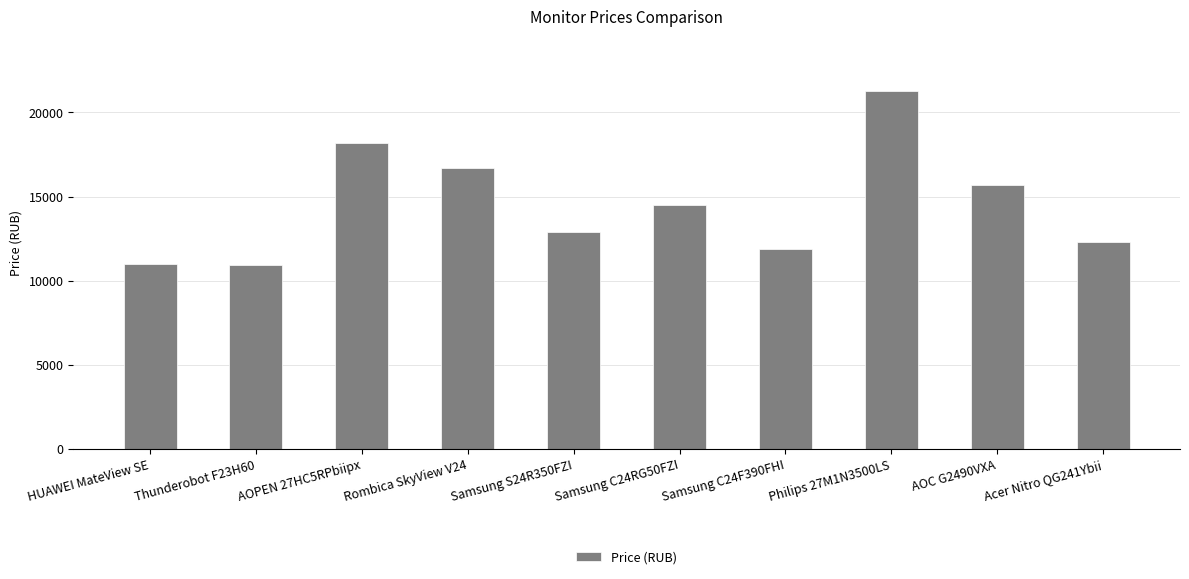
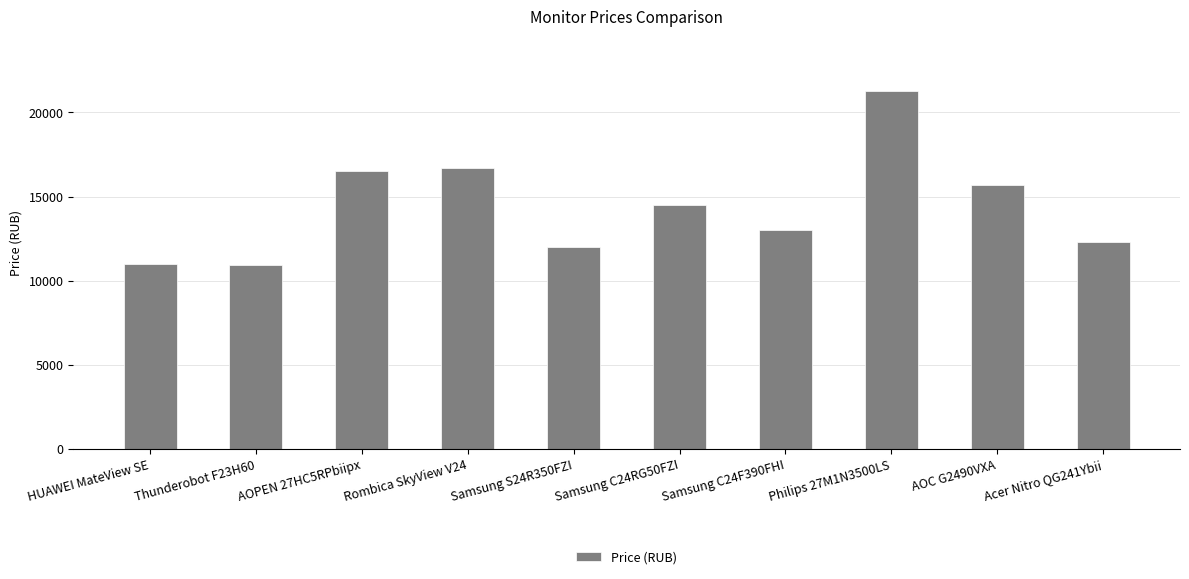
AOPEN 27HC5RPbiipx: 18200 -> 16500
Samsung S24R350FZI: 12900 -> 12000
Samsung C24F390FHI: 11900 -> 13000
